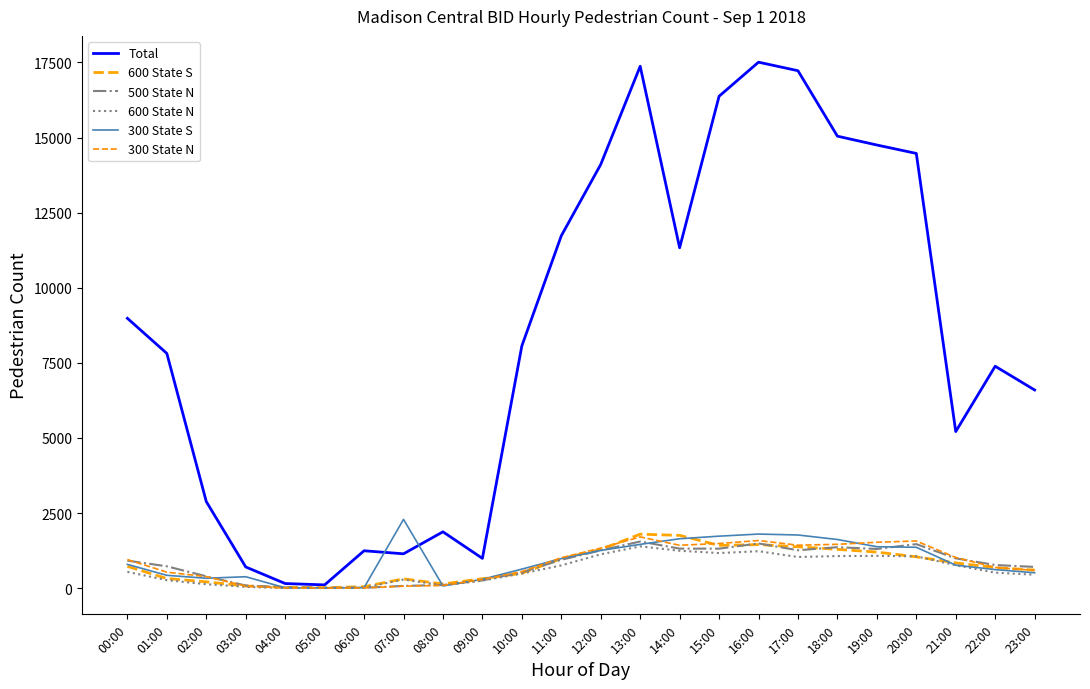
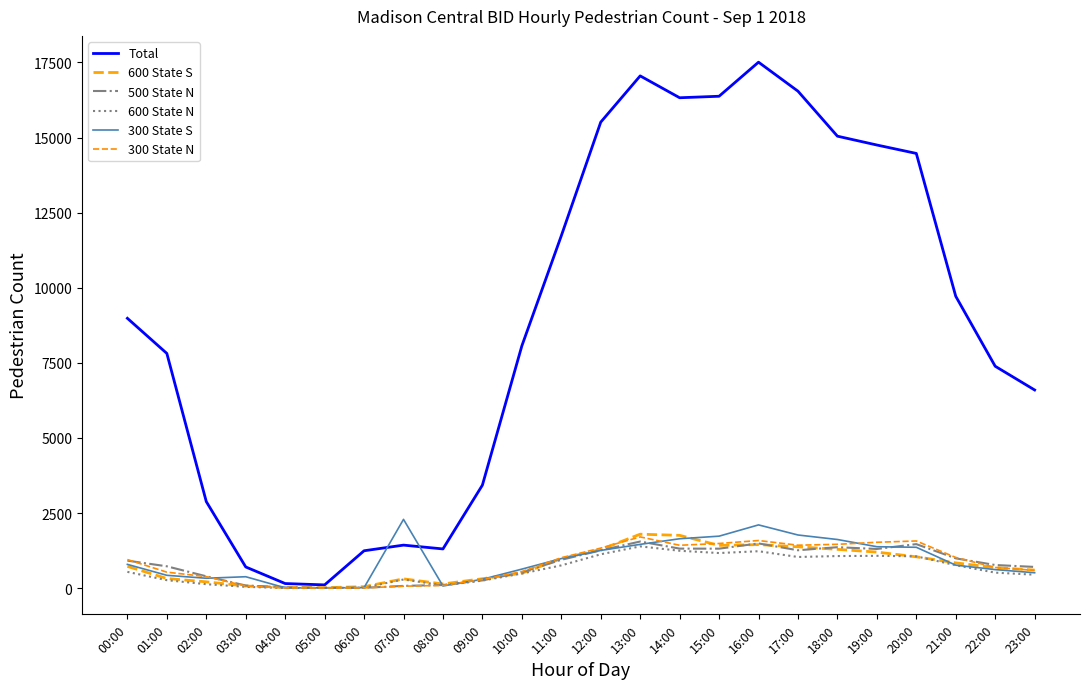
Total, 07:00: 1100 -> 1400
Total, 08:00: 1900 -> 1300
Total, 09:00: 1000 -> 3400
Total, 12:00: 14100 -> 15500
Total, 13:00: 17400 -> 17100
Total, 14:00: 11300 -> 16300
300 State S, 16:00: 1800 -> 2100
Total, 17:00: 17200 -> 16500
Total, 21:00: 5200 -> 9700
